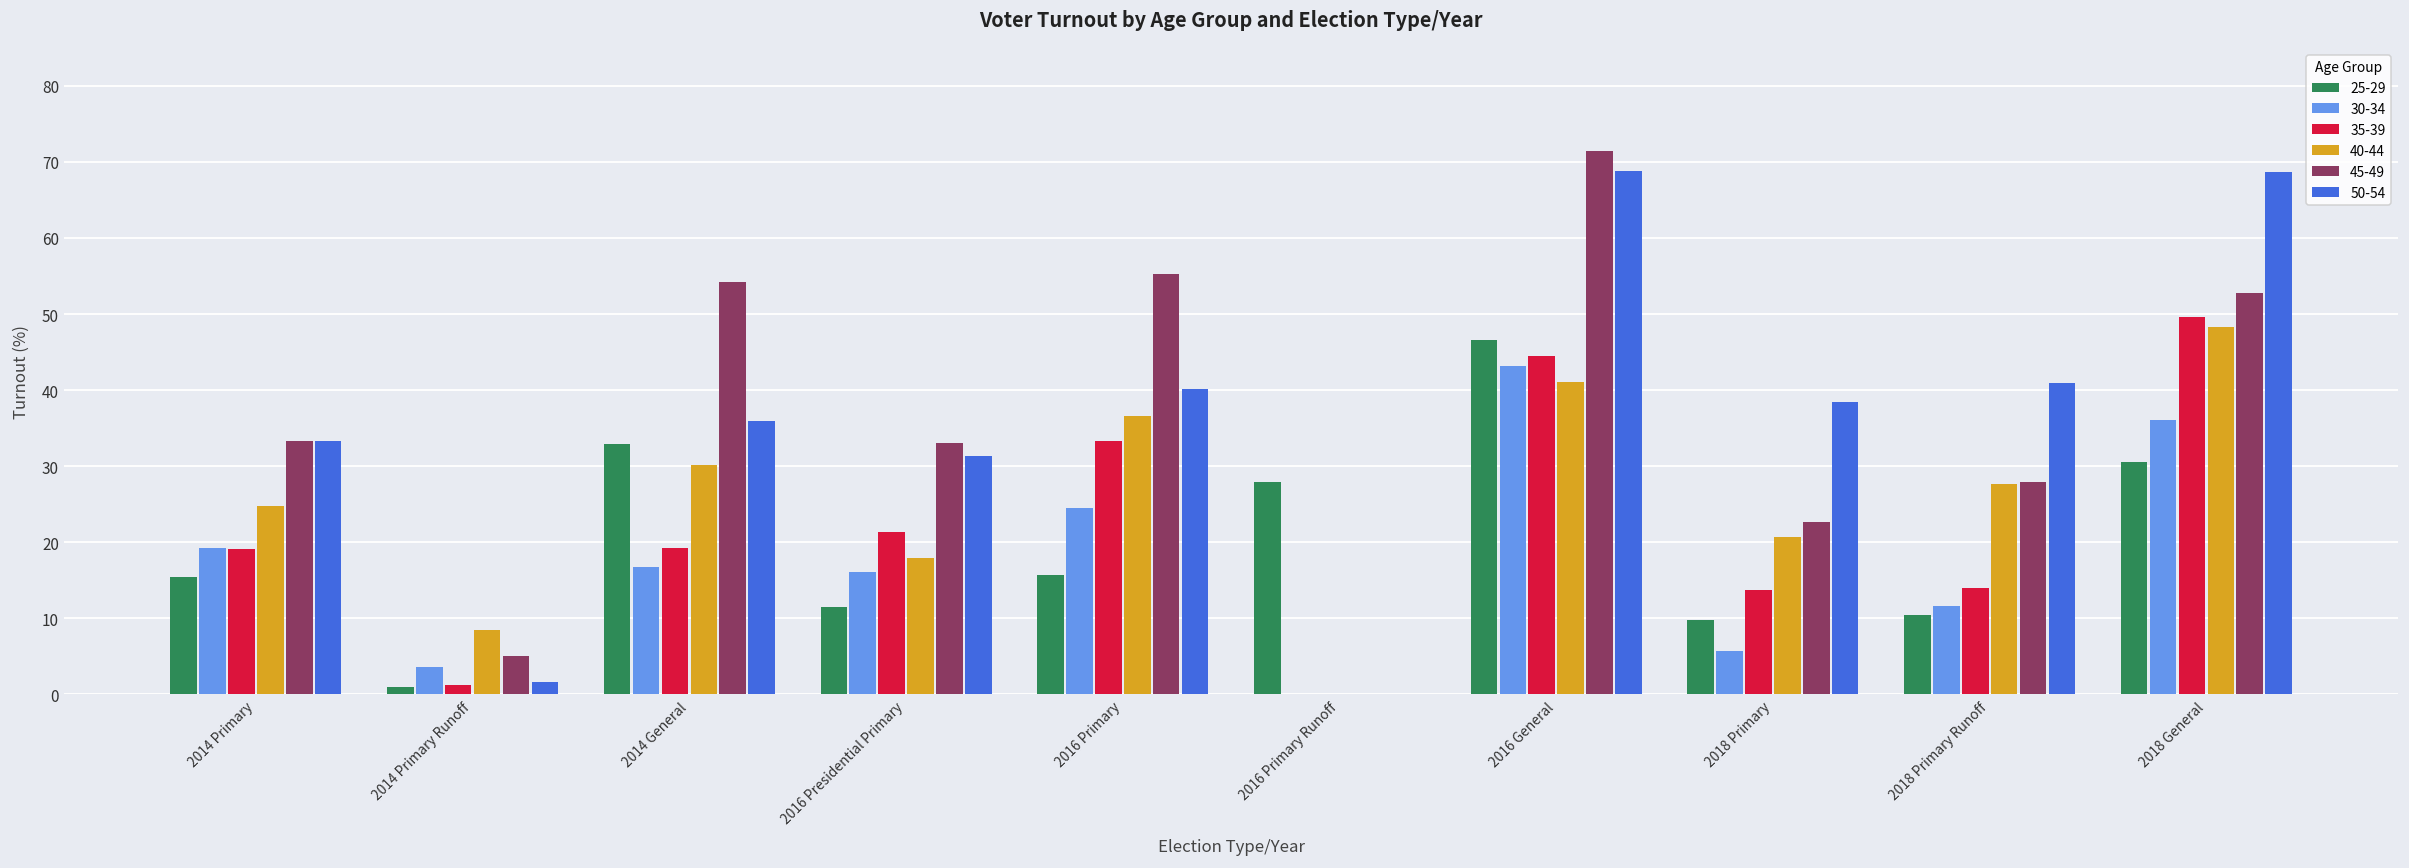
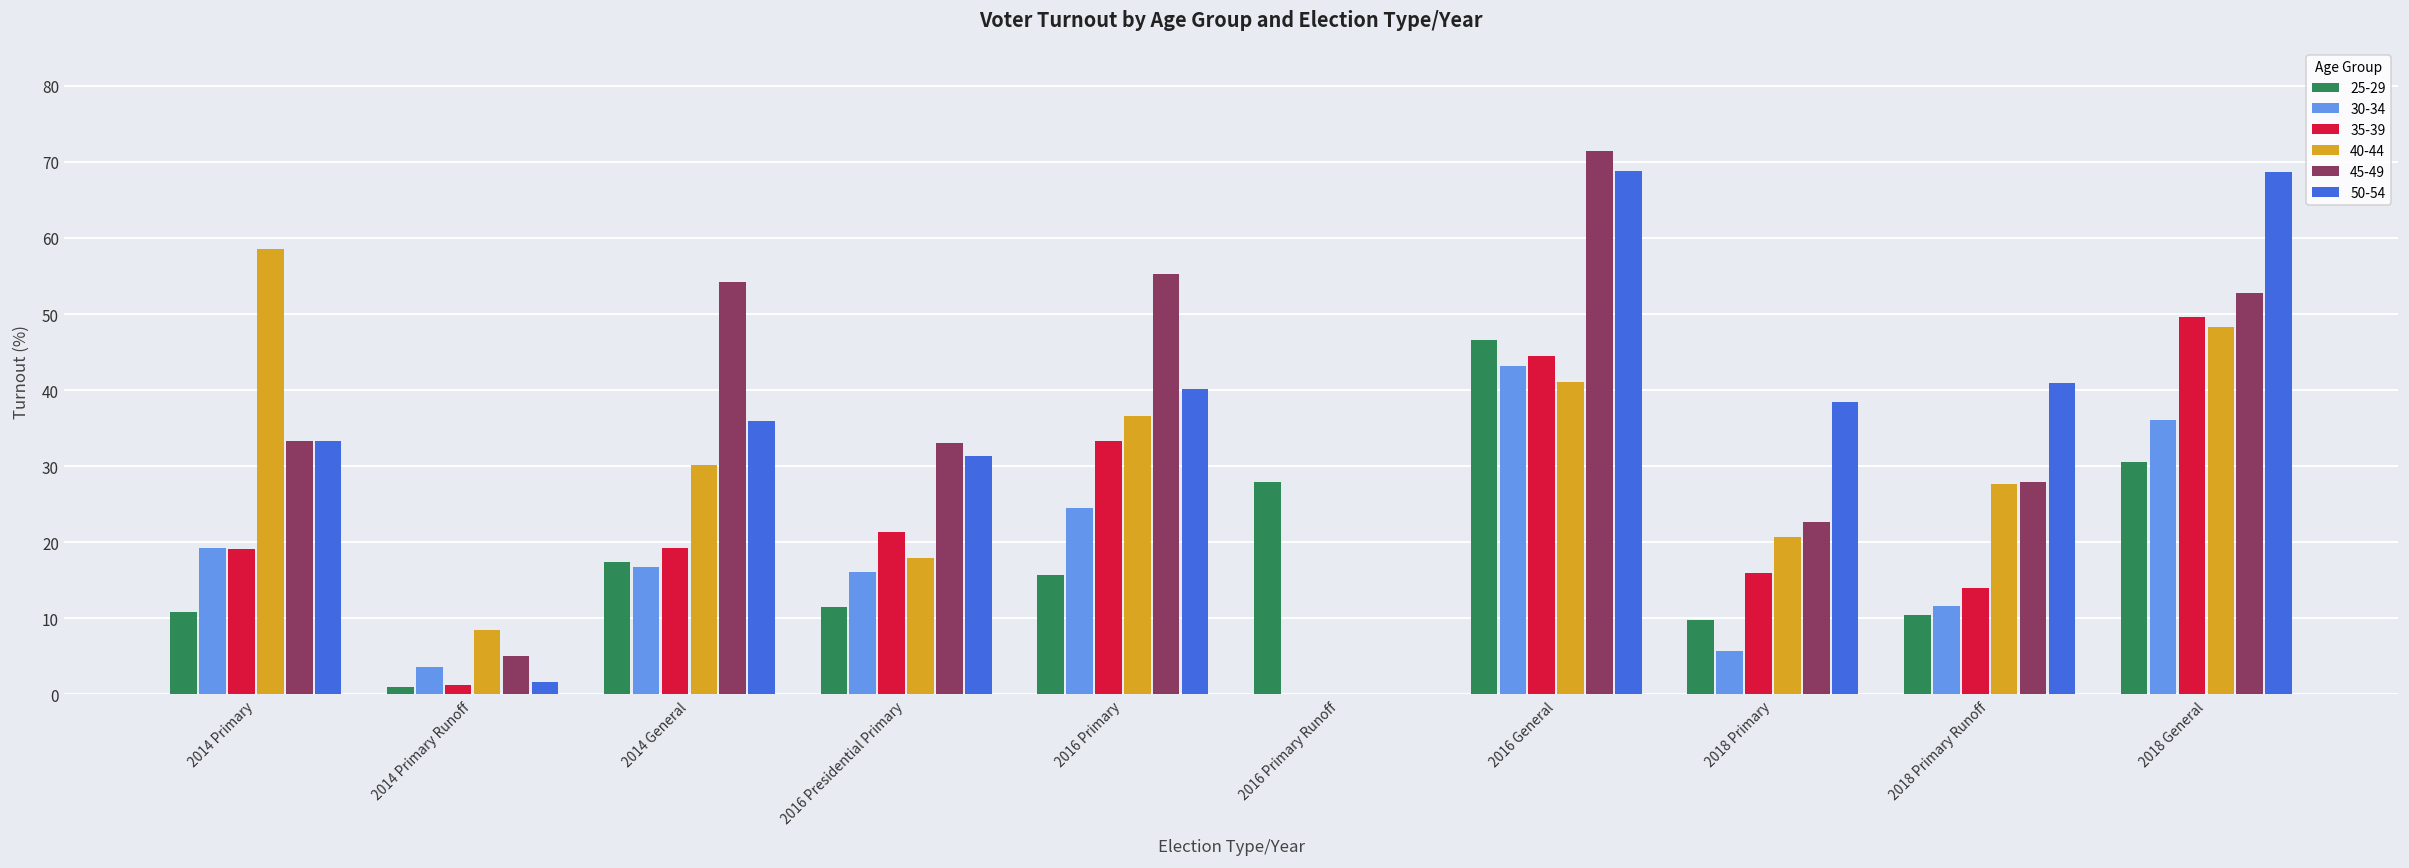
25-29, 2014 Primary: 15 -> 11
40-44, 2014 Primary: 25 -> 59
25-29, 2014 General: 33 -> 17
35-39, 2018 Primary: 14 -> 16
